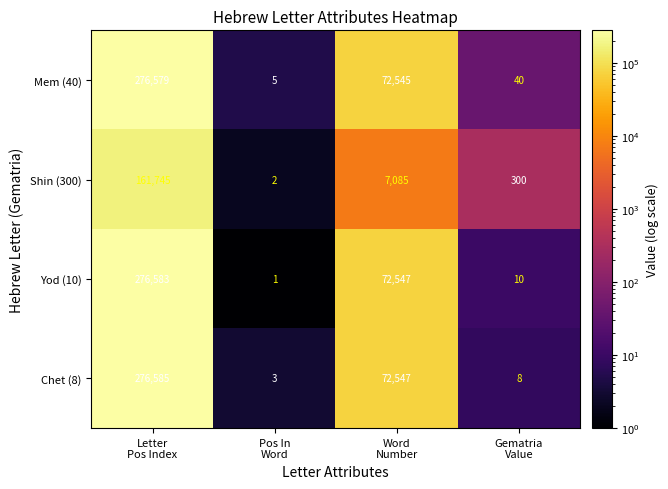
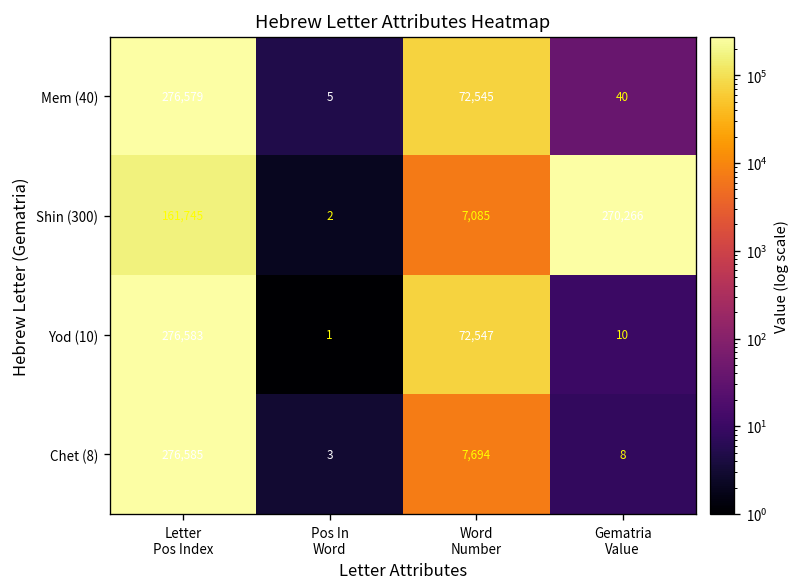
Shin (300), Gematria Value: 300 -> 270,266
Chet (8), Word Number: 72,547 -> 7,694
